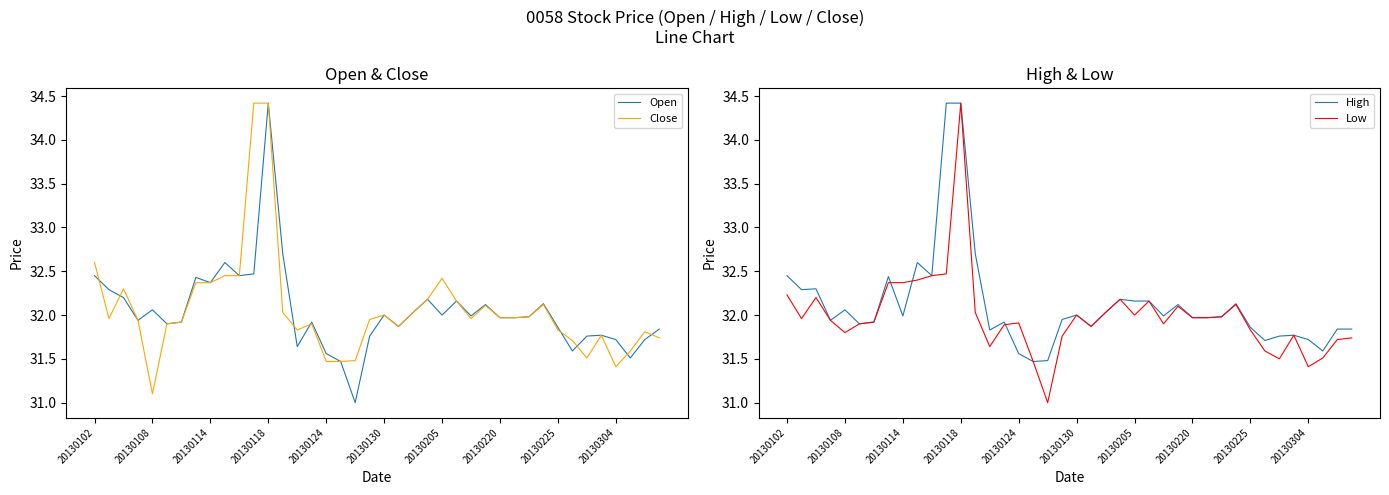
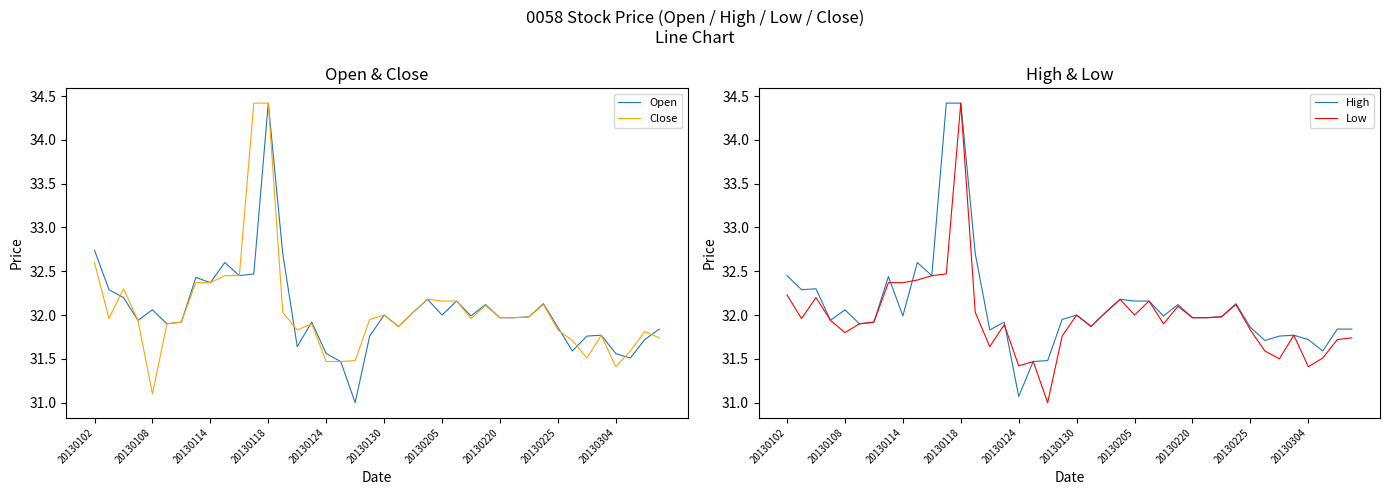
Open & Close, Open, 20130102: 32.5 -> 32.7
Open & Close, Close, 20130205: 32.4 -> 32.2
Open & Close, Open, 20130304: 31.7 -> 31.6
High & Low, High, 20130124: 31.6 -> 31.1
High & Low, Low, 20130124: 31.9 -> 31.4
